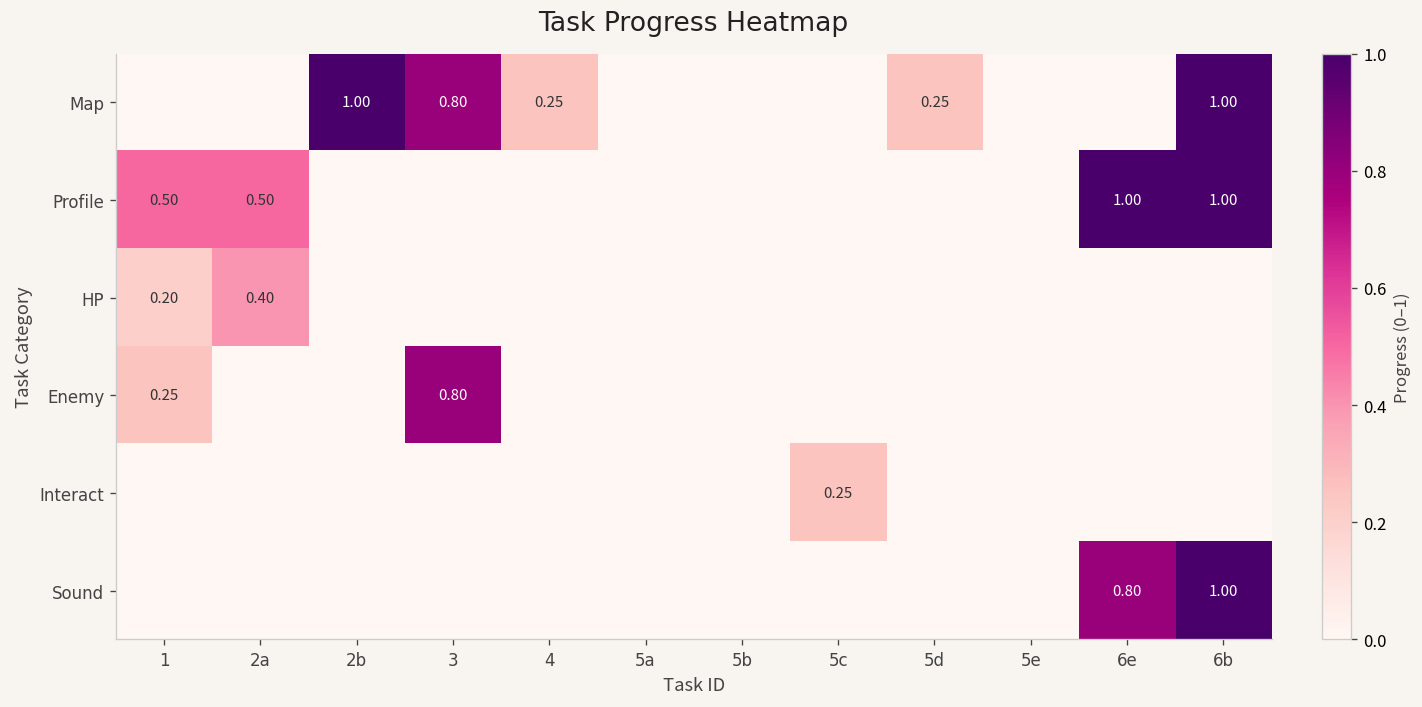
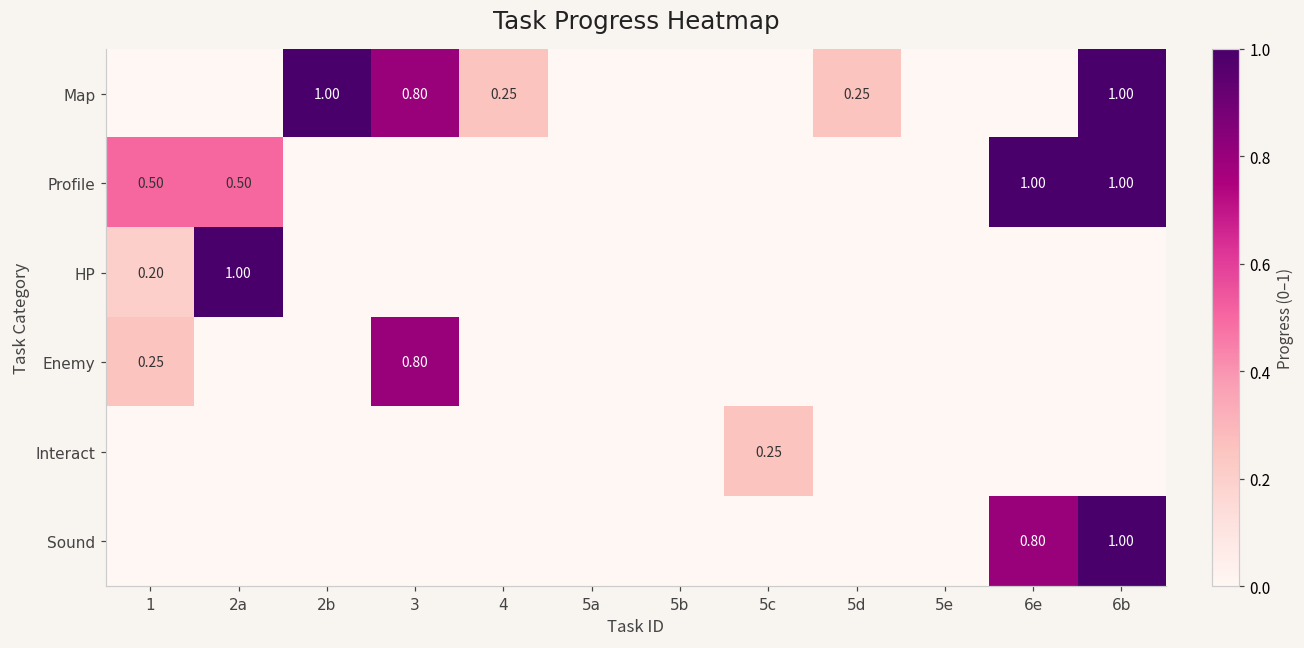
HP, 2a: 0.40 -> 1.00
